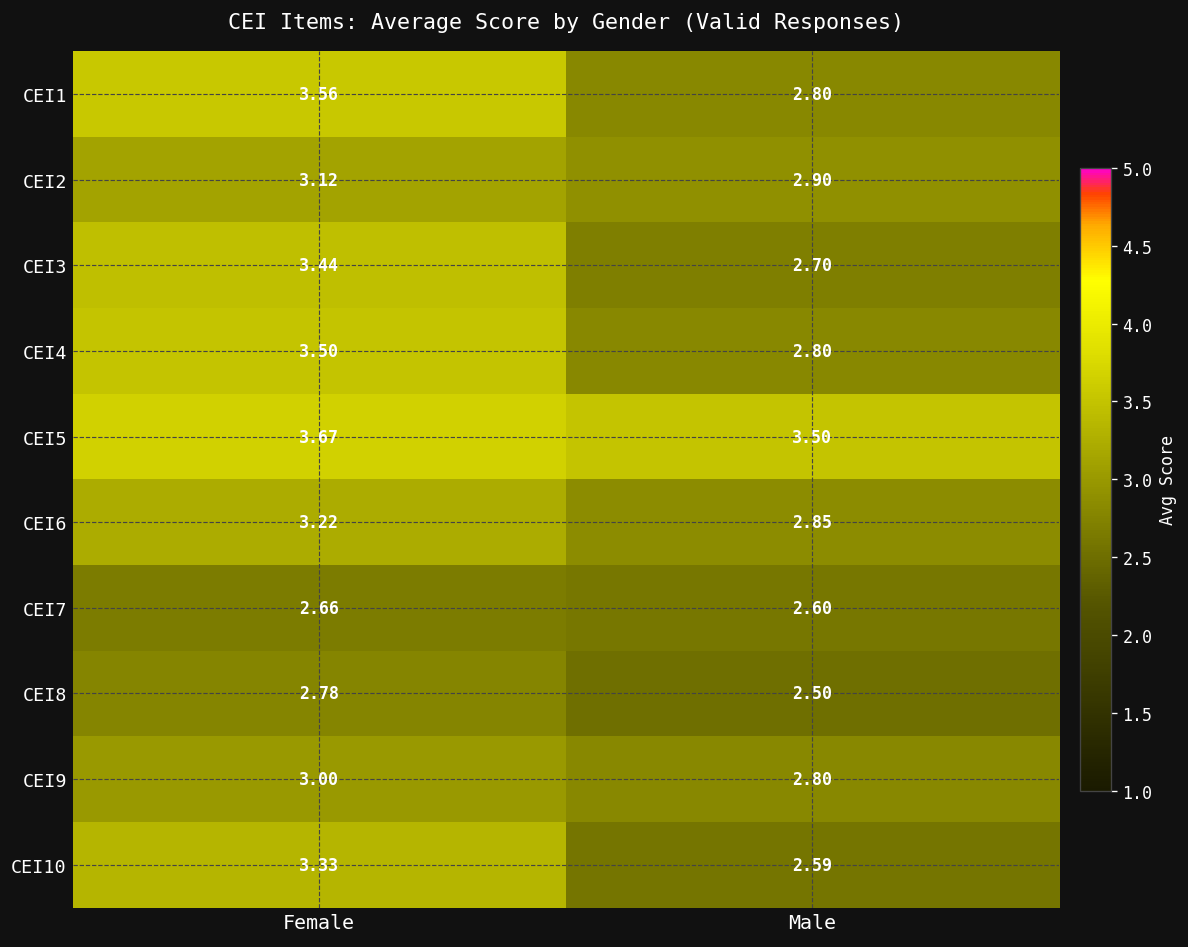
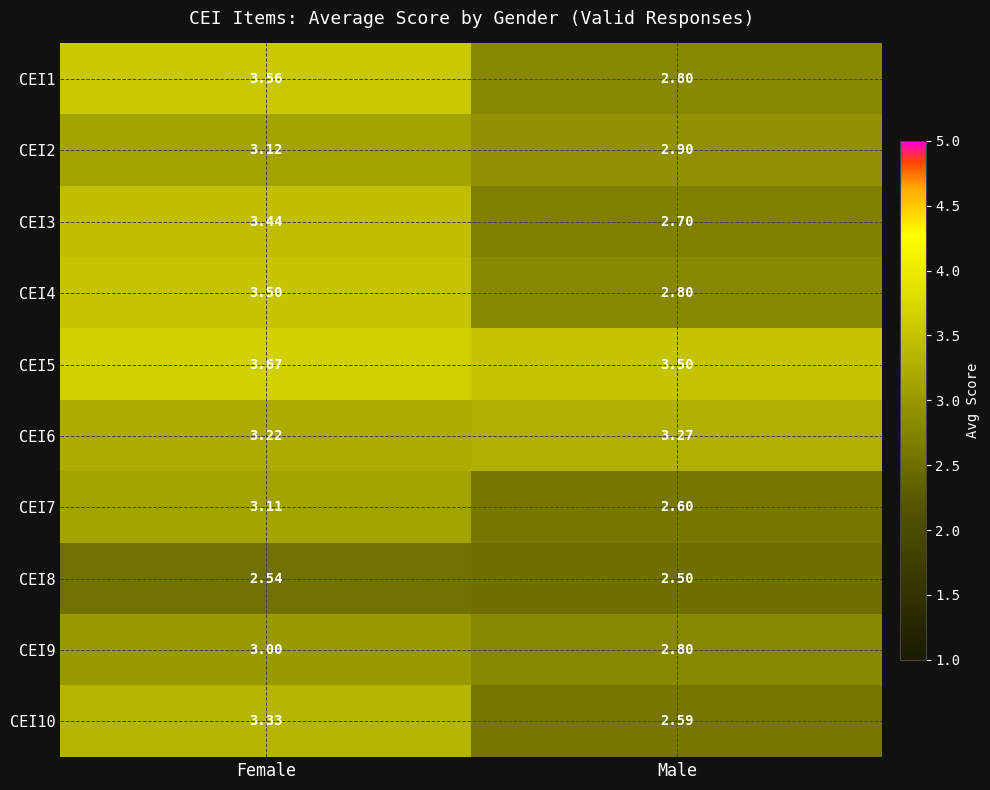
CEI6, Male: 2.85 -> 3.27
CEI7, Female: 2.66 -> 3.11
CEI8, Female: 2.78 -> 2.54
